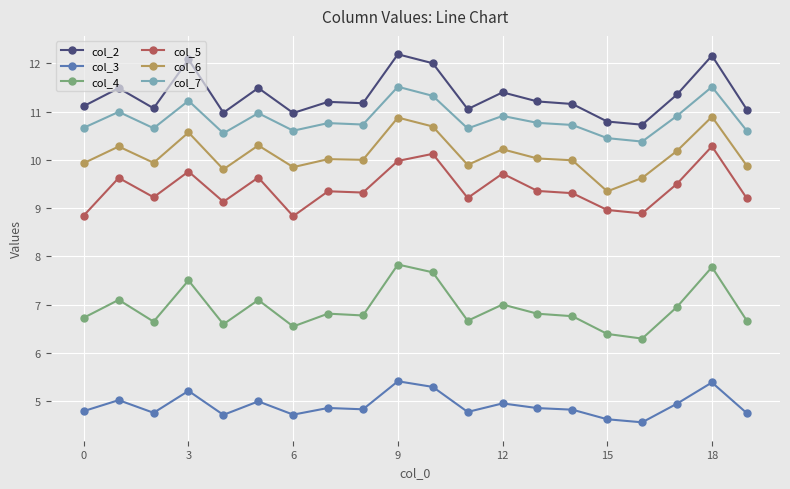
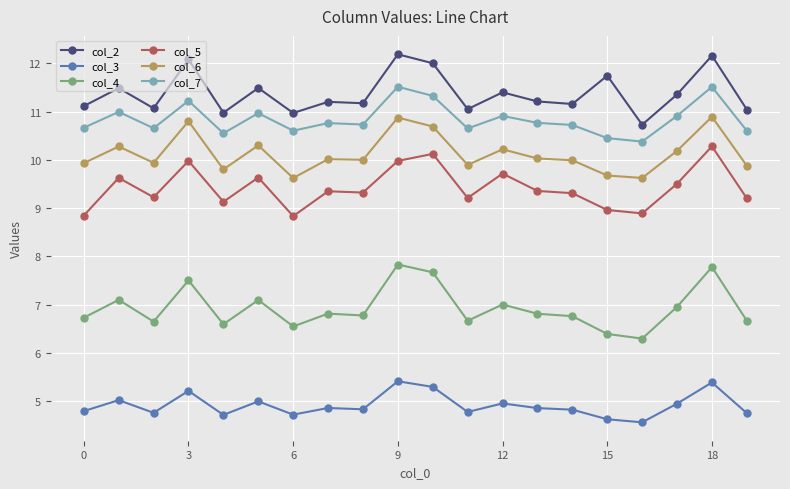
col_5, 3: 9.8 -> 10.0
col_6, 3: 10.6 -> 10.8
col_6, 6: 9.9 -> 9.6
col_2, 15: 10.8 -> 11.7
col_6, 15: 9.3 -> 9.7
